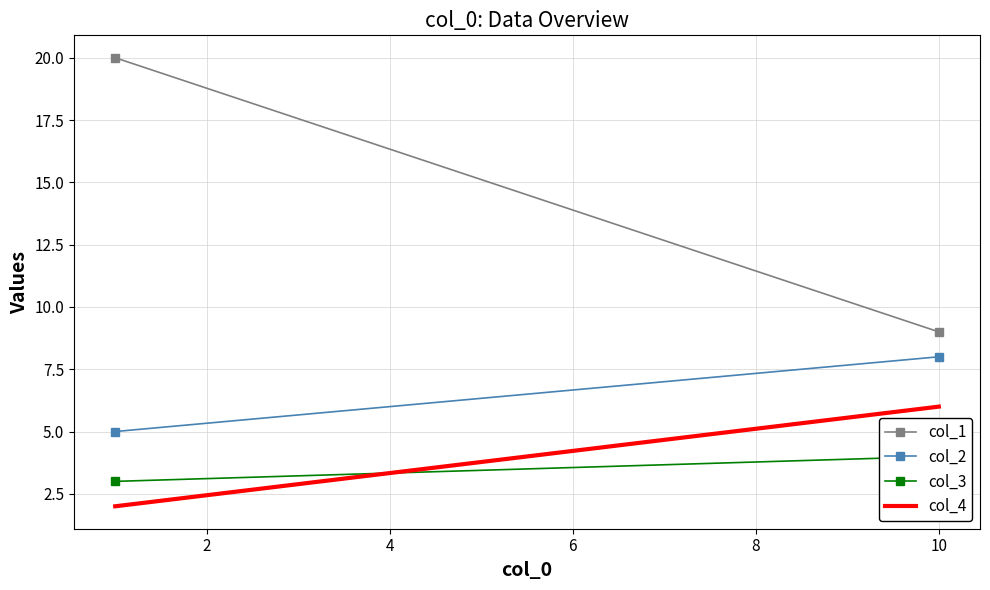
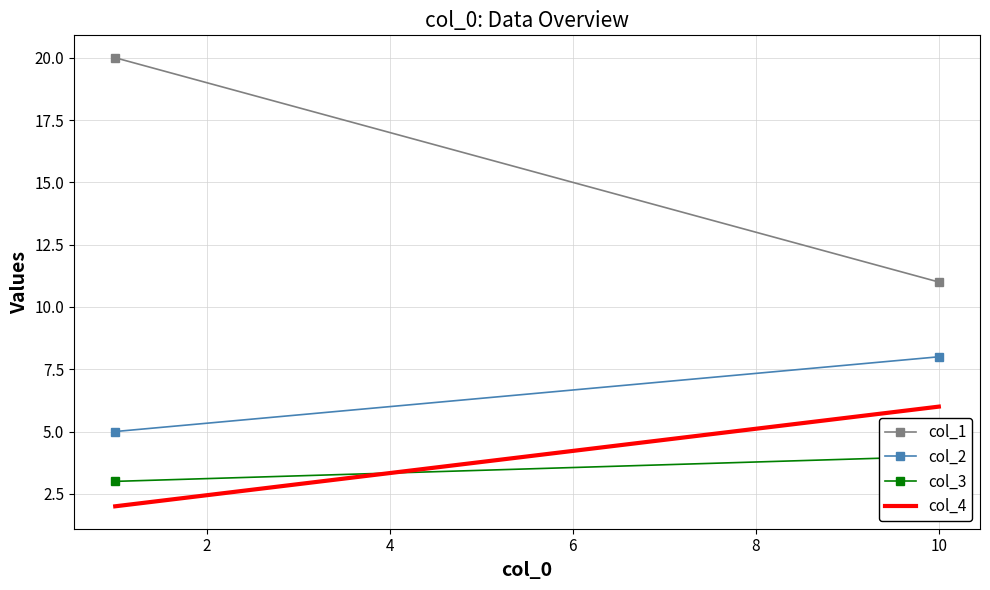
col_1, 10: 9 -> 11
